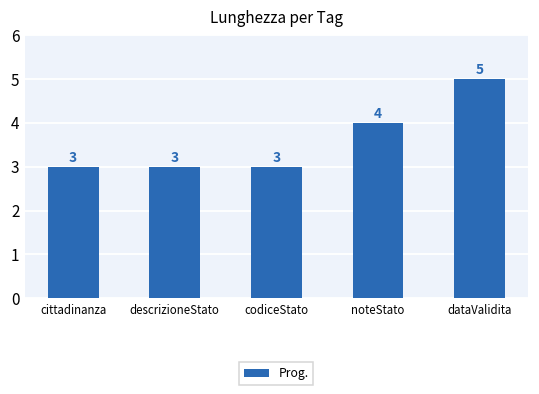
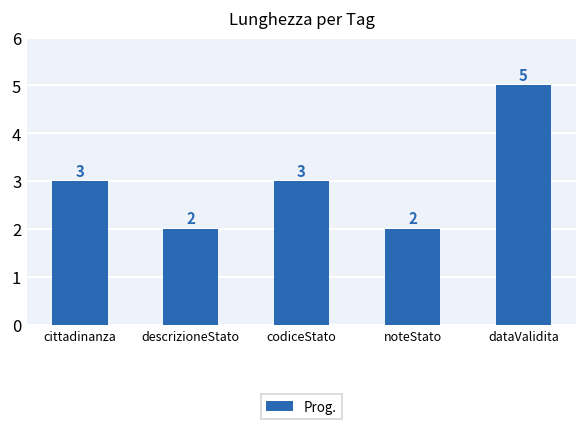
descrizioneStato: 3 -> 2
noteStato: 4 -> 2
